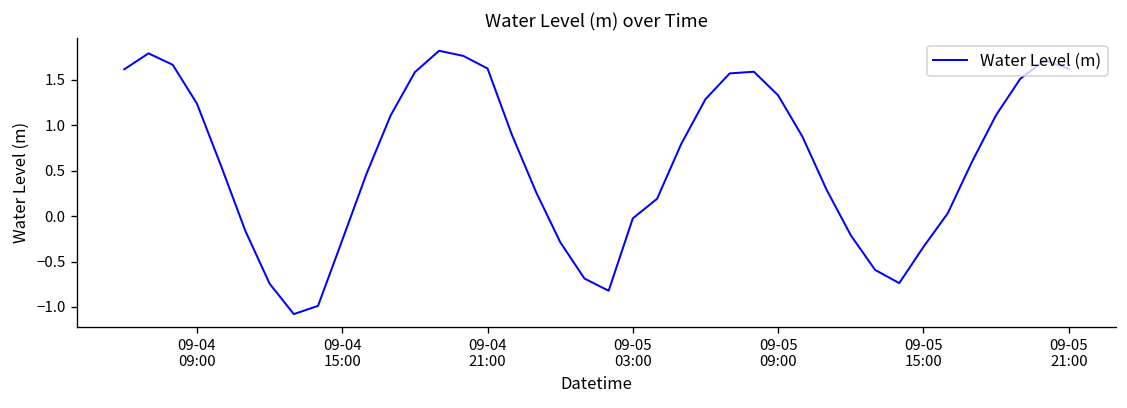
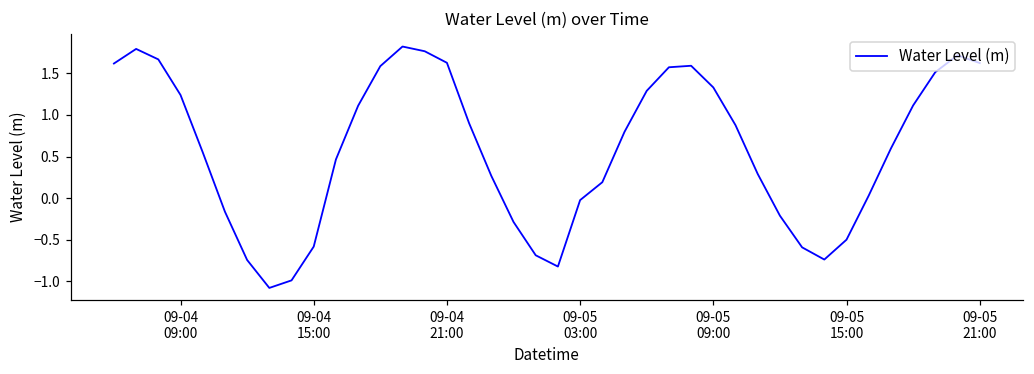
09-04 15:00: -0.3 -> -0.6
09-05 15:00: -0.3 -> -0.5
